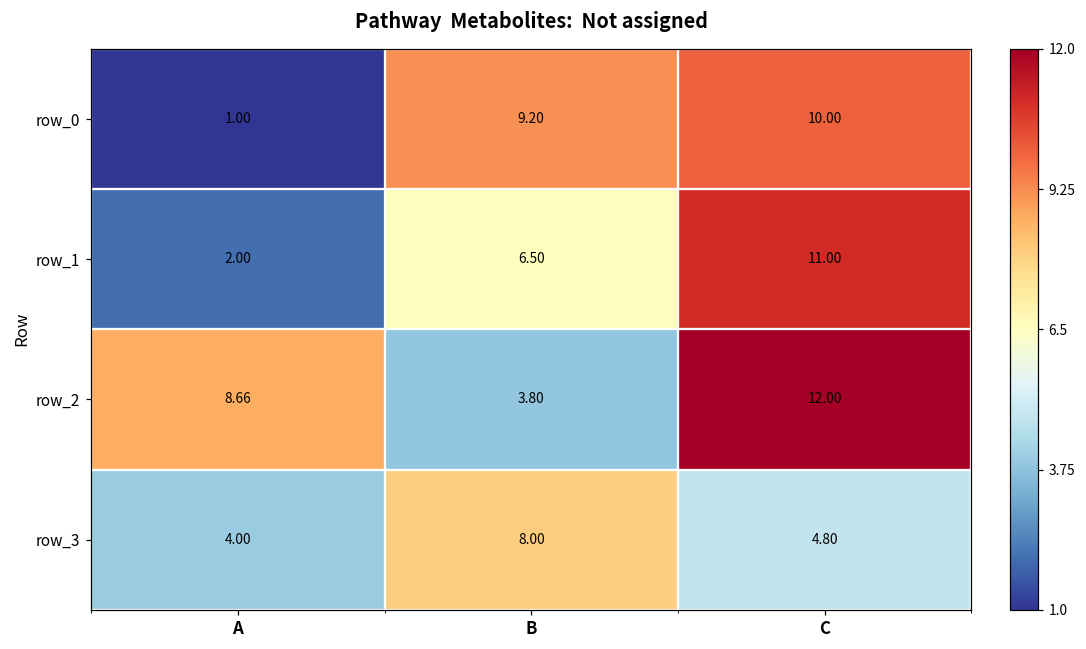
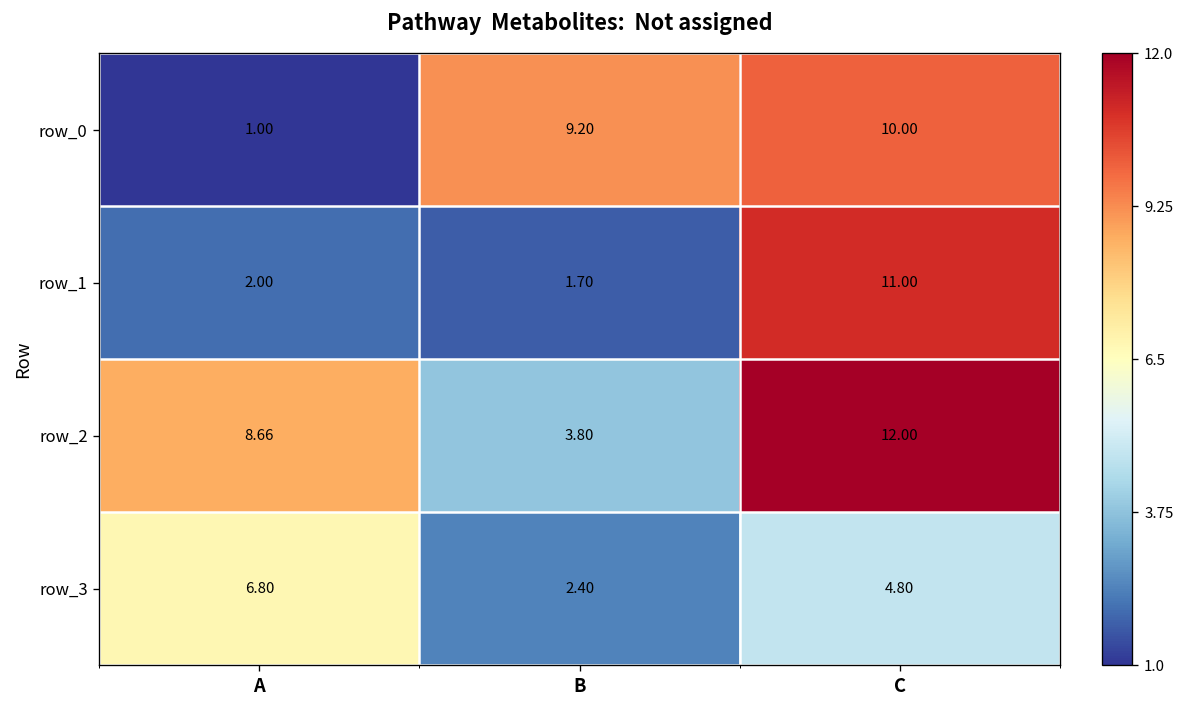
row_1, B: 6.50 -> 1.70
row_3, A: 4.00 -> 6.80
row_3, B: 8.00 -> 2.40
